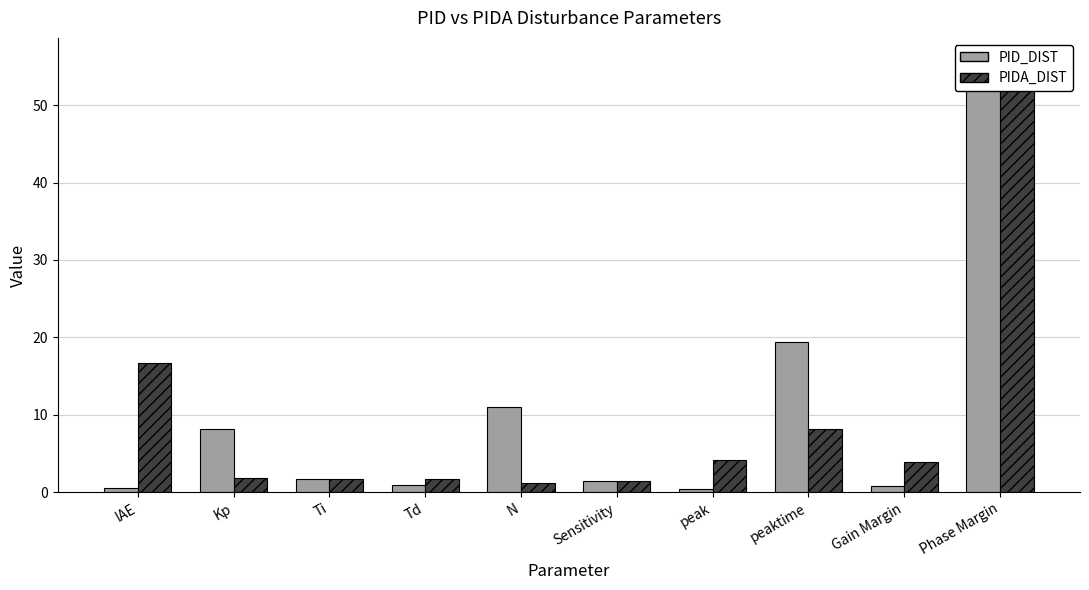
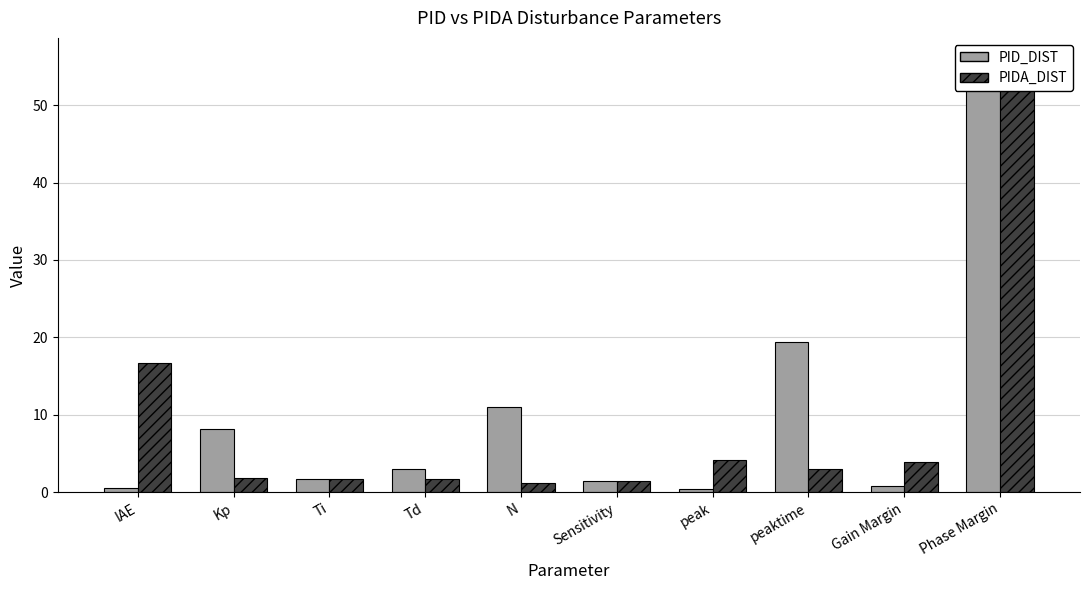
PID_DIST, Td: 1 -> 3
PIDA_DIST, peaktime: 8 -> 3
